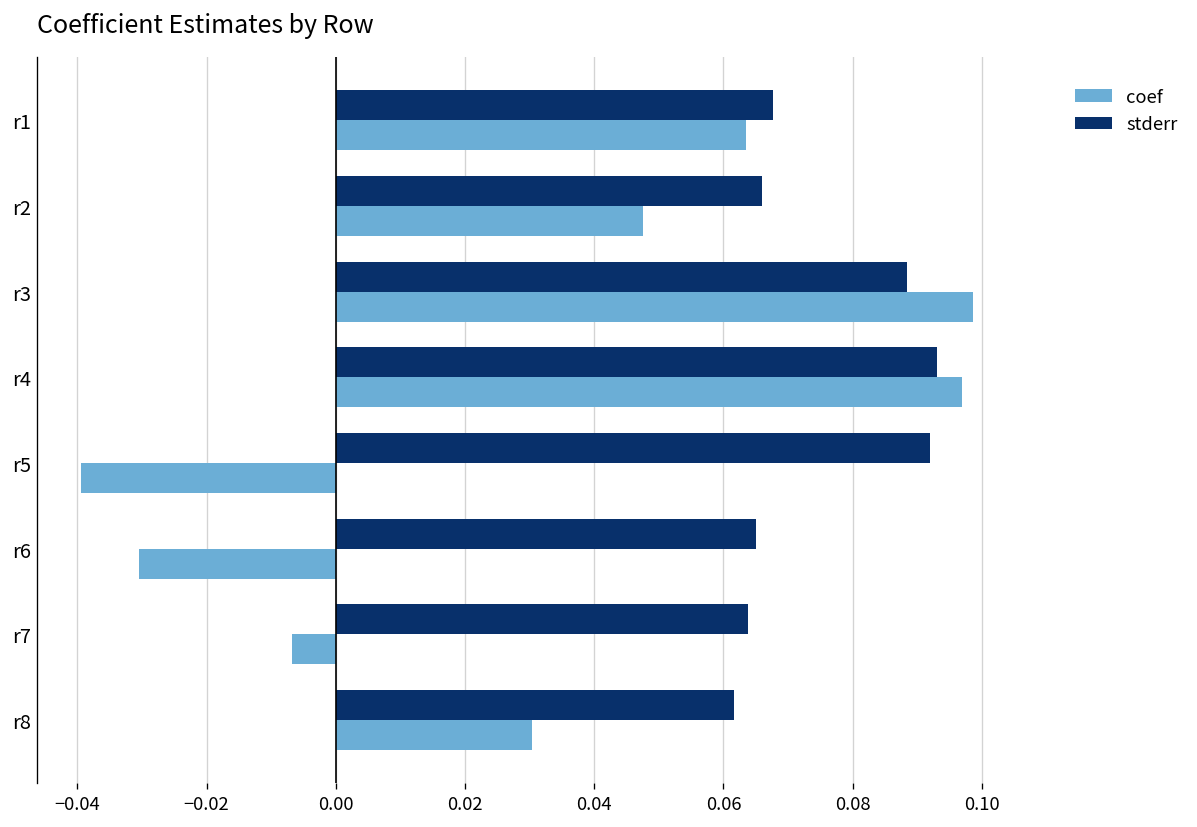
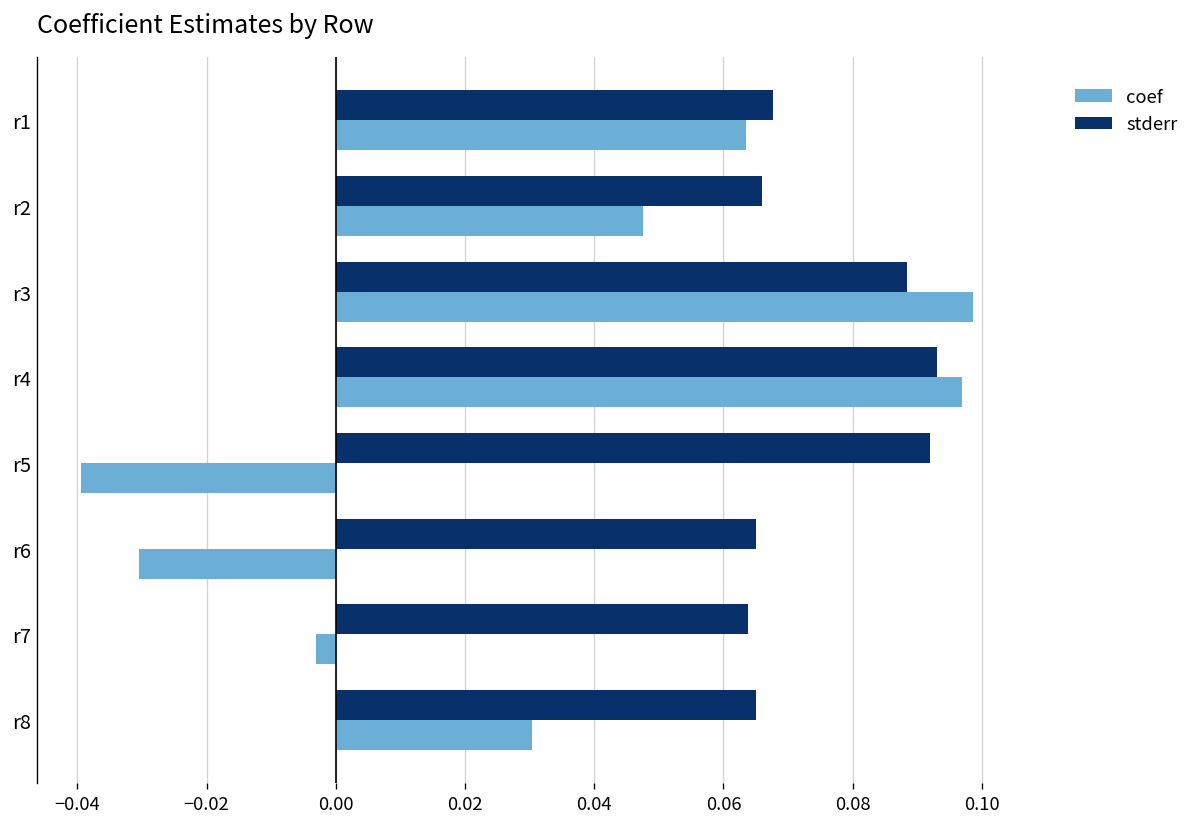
coef, r7: -0.007 -> -0.003
stderr, r8: 0.062 -> 0.065
